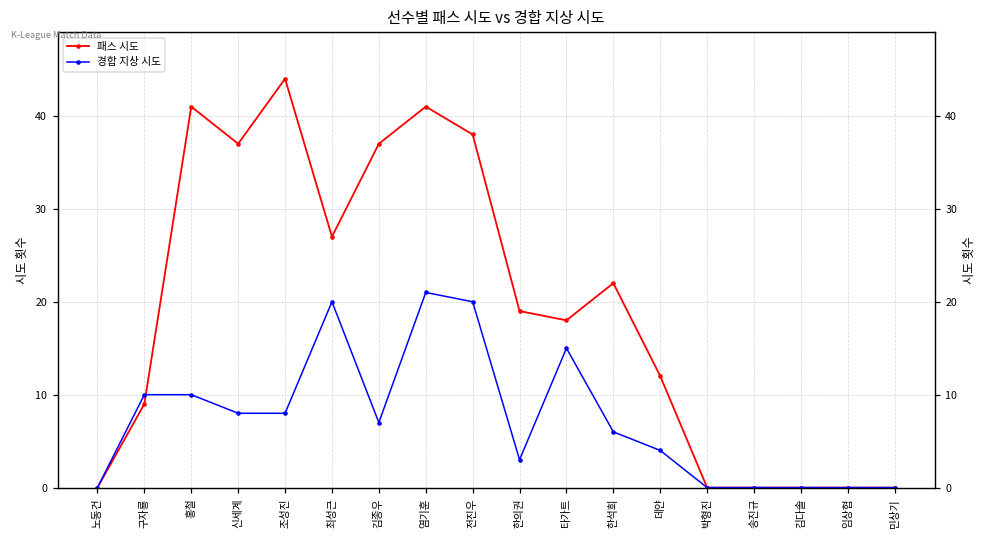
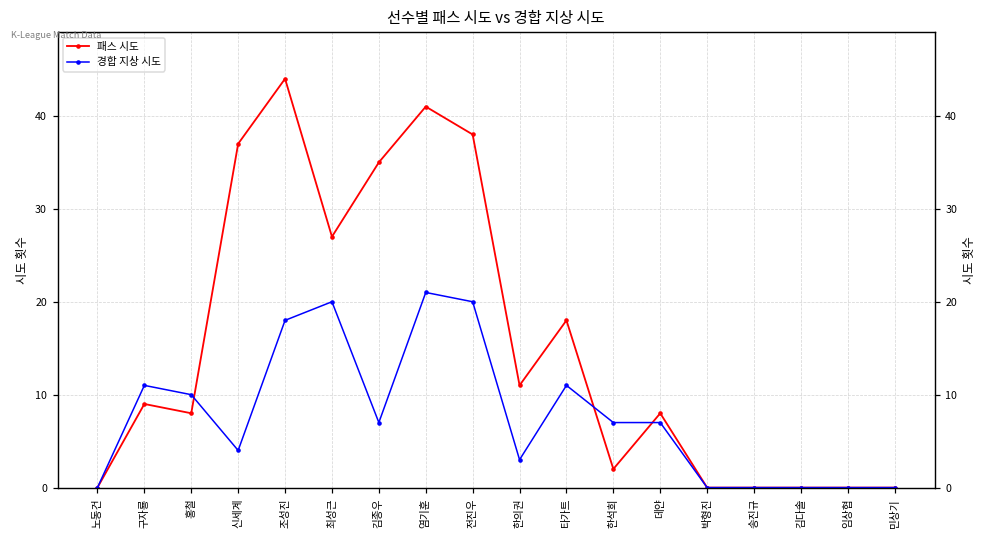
경합 지상 시도, 구자룡: 10 -> 11
패스 시도, 홍철: 41 -> 8
경합 지상 시도, 신세계: 8 -> 4
경합 지상 시도, 조성진: 8 -> 18
패스 시도, 김종우: 37 -> 35
패스 시도, 한의권: 19 -> 11
경합 지상 시도, 타가트: 15 -> 11
패스 시도, 한석희: 22 -> 2
경합 지상 시도, 한석희: 6 -> 7
패스 시도, 데얀: 12 -> 8
경합 지상 시도, 데얀: 4 -> 7
